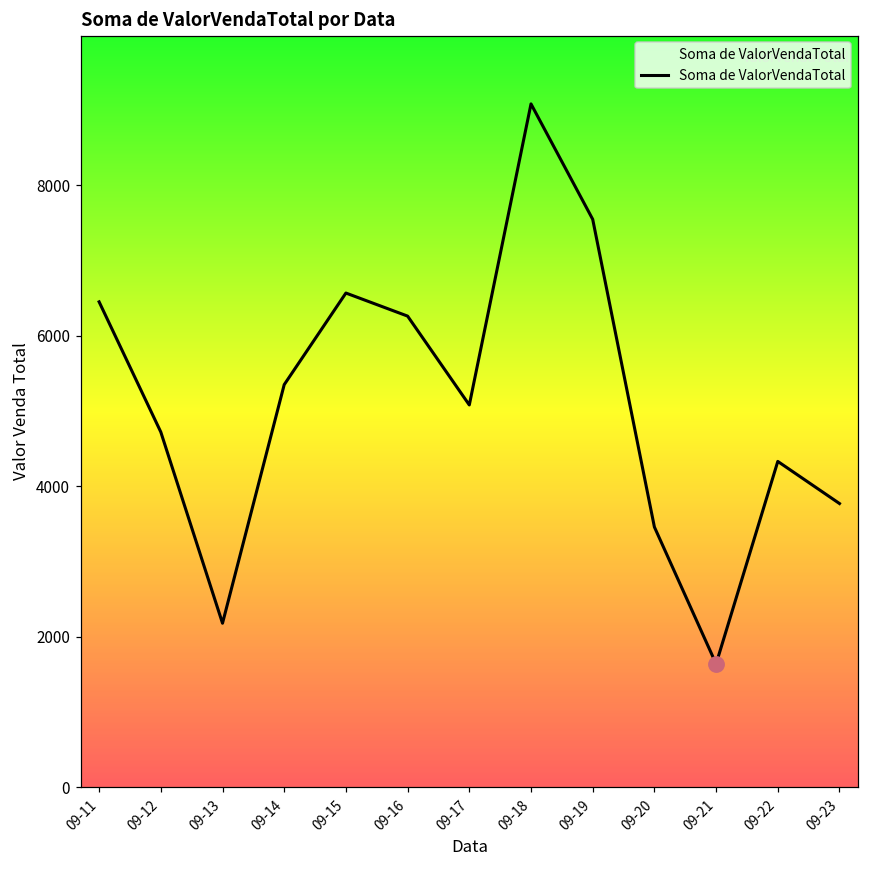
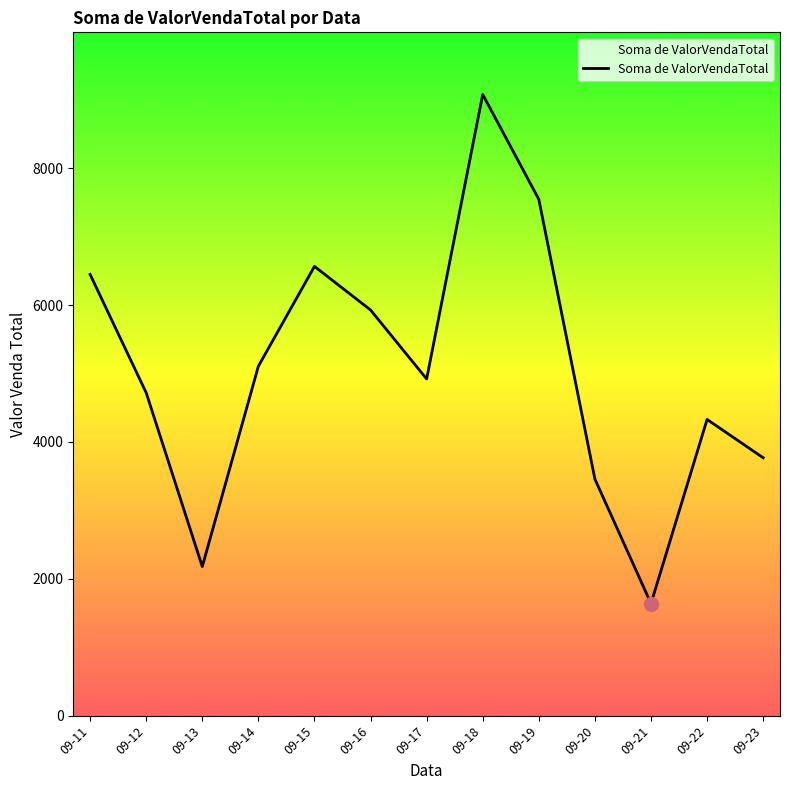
Soma de ValorVendaTotal, 09-14: 5300 -> 5100
Soma de ValorVendaTotal, 09-16: 6300 -> 5900
Soma de ValorVendaTotal, 09-17: 5100 -> 4900
